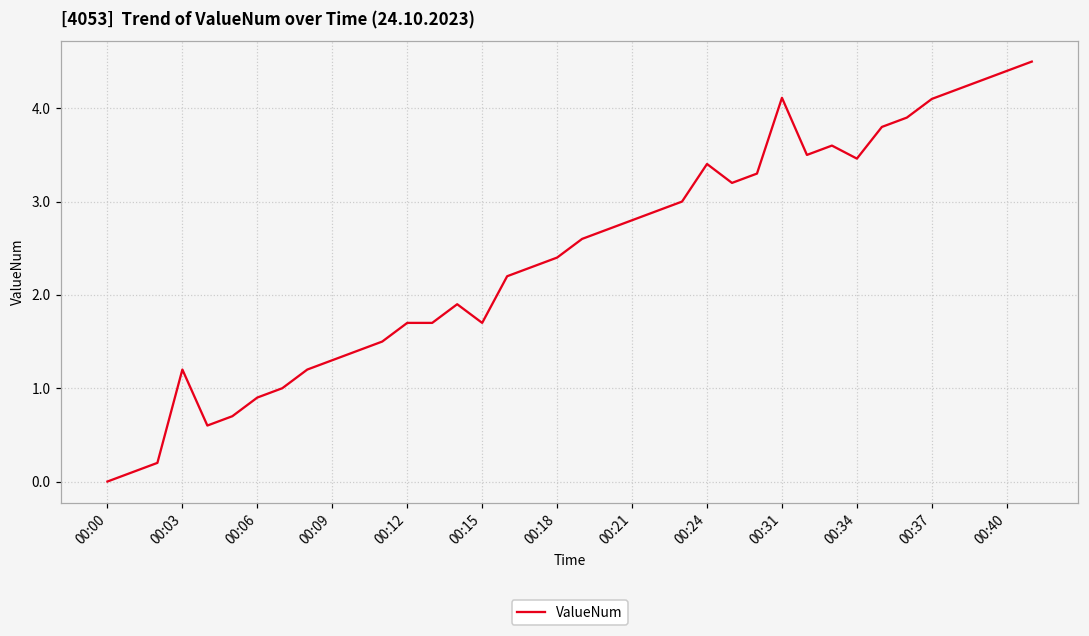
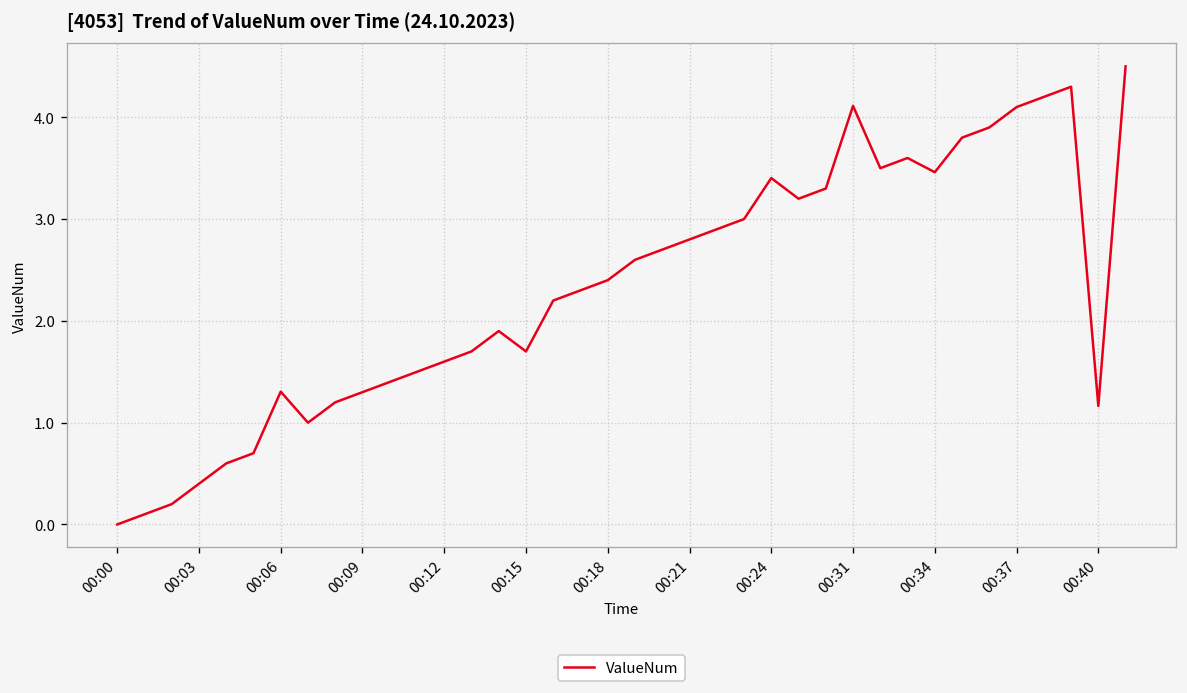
00:03: 1.2 -> 0.4
00:06: 0.9 -> 1.3
00:12: 1.7 -> 1.6
00:40: 4.4 -> 1.2
